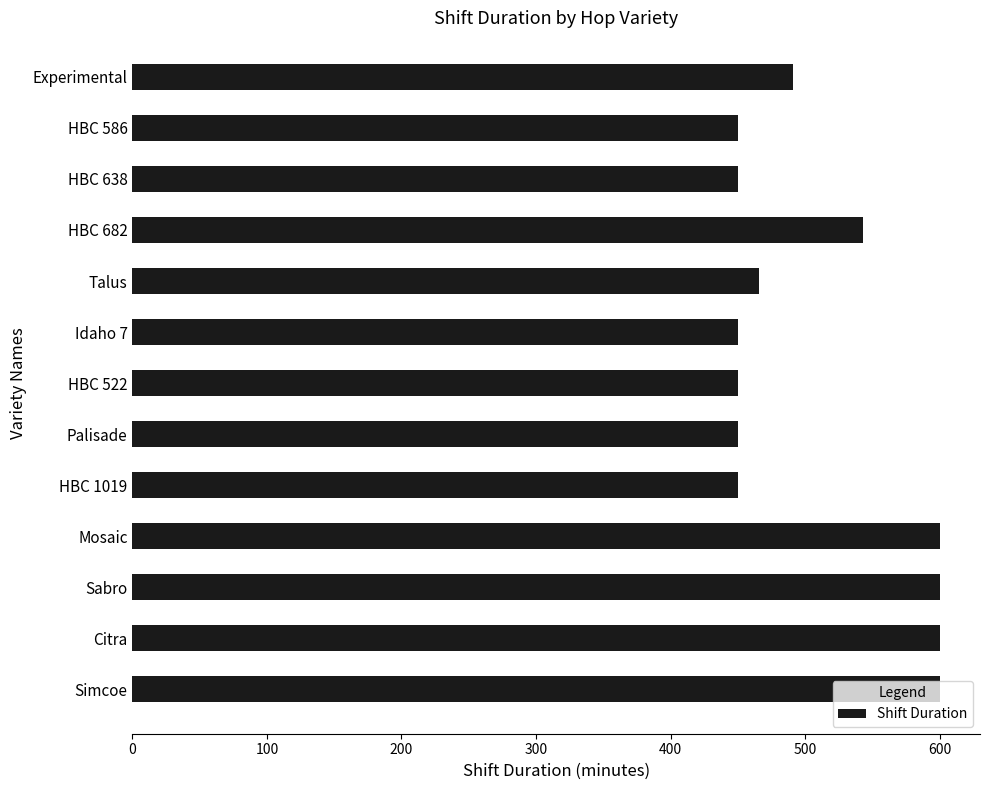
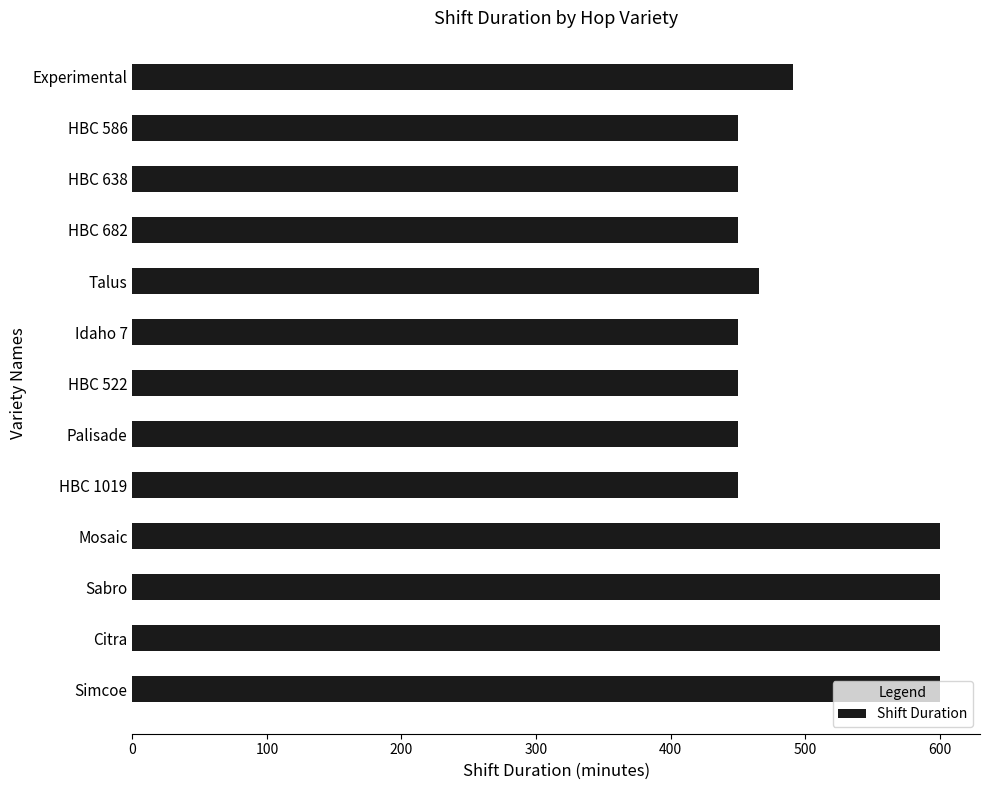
HBC 682: 543 -> 450
